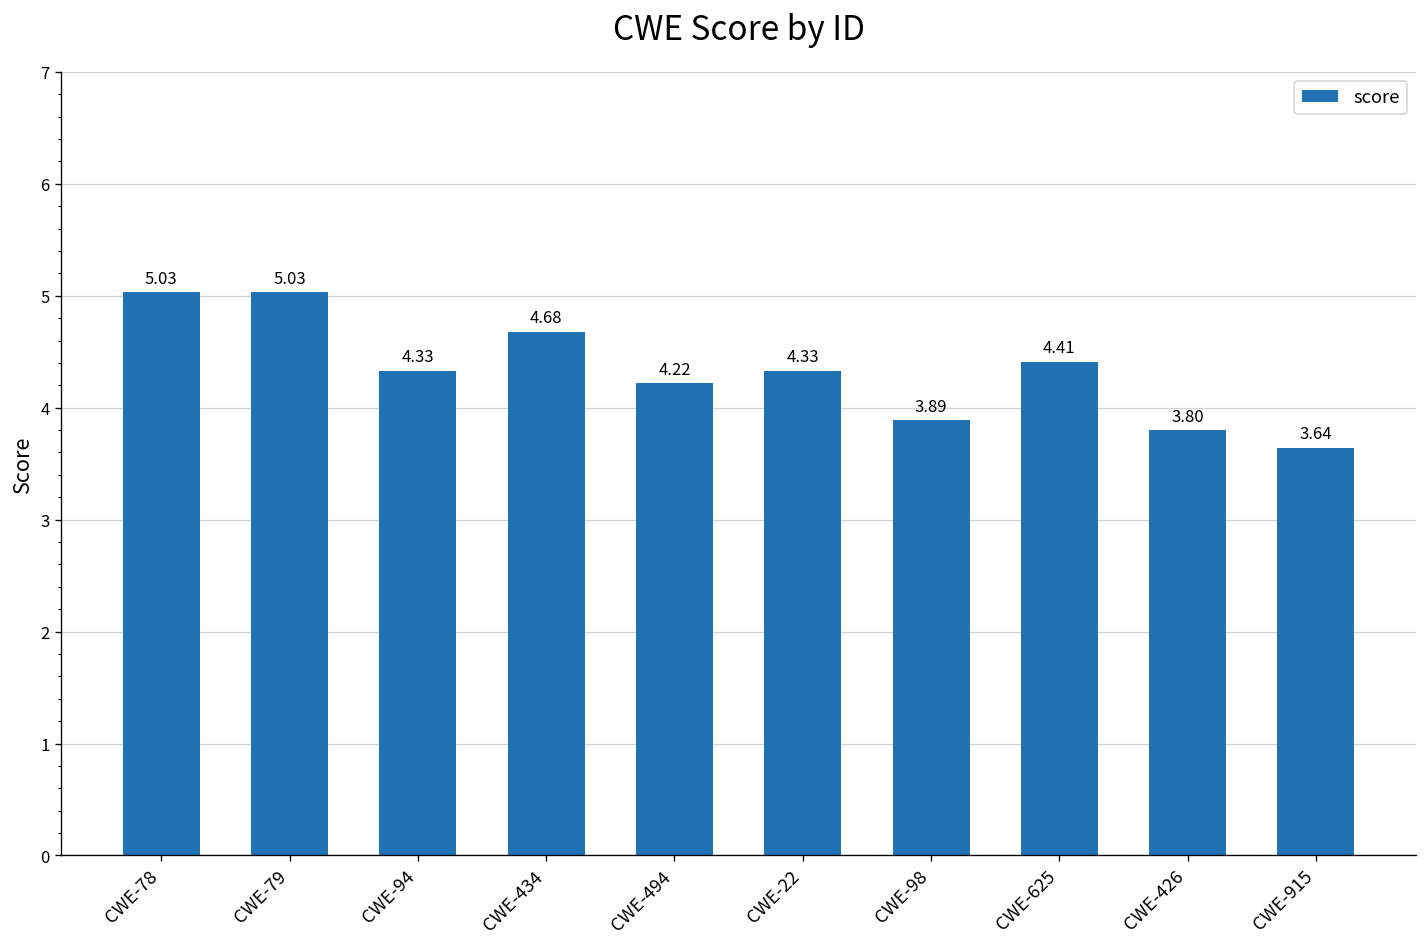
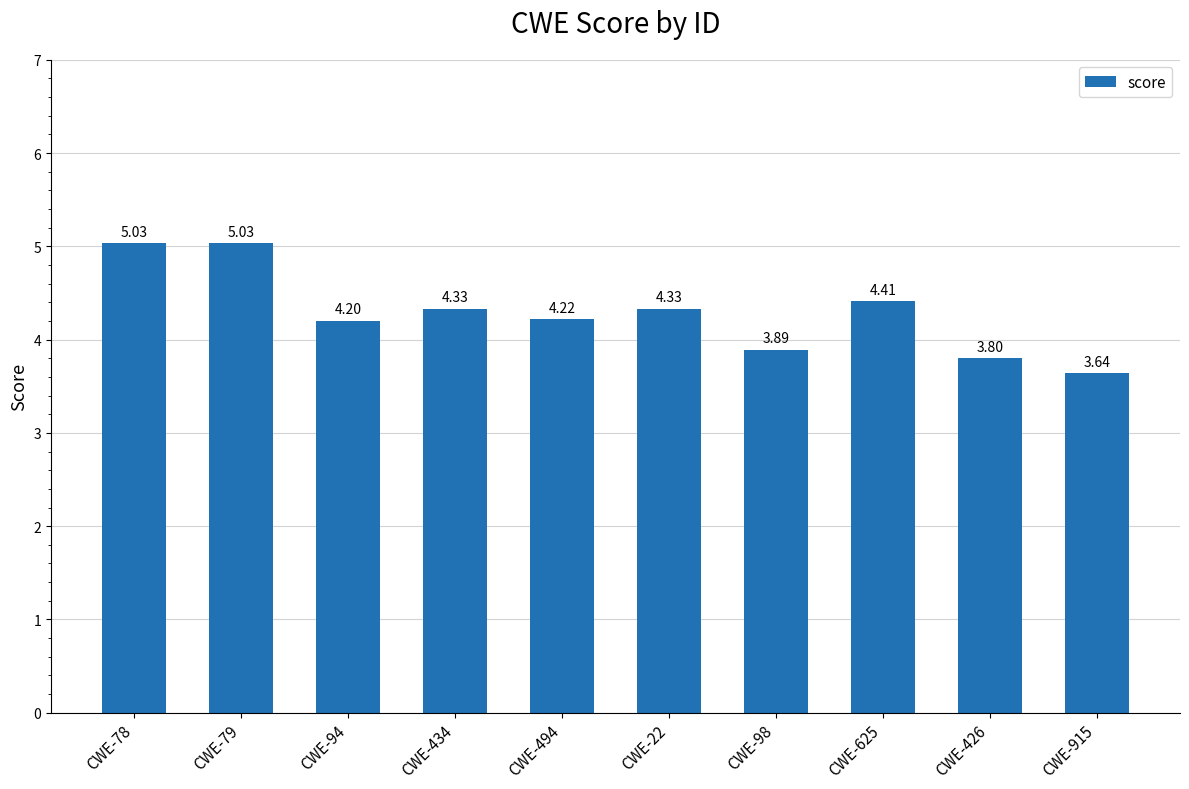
CWE-94: 4.33 -> 4.20
CWE-434: 4.68 -> 4.33
